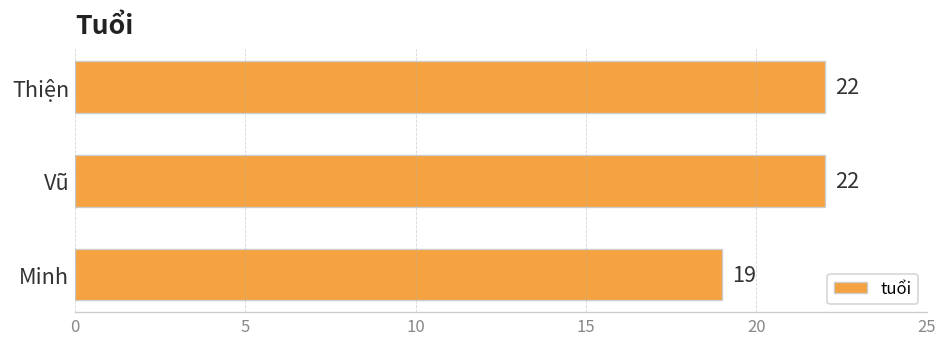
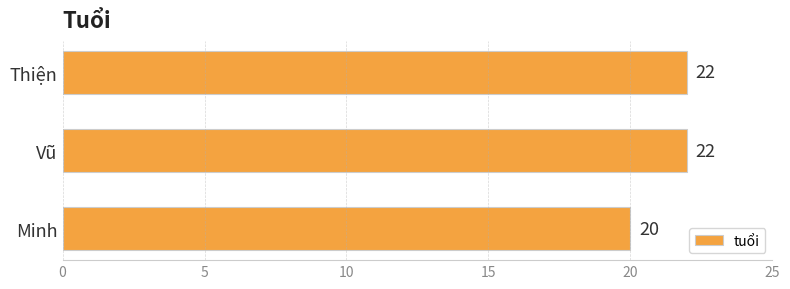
Minh: 19 -> 20
